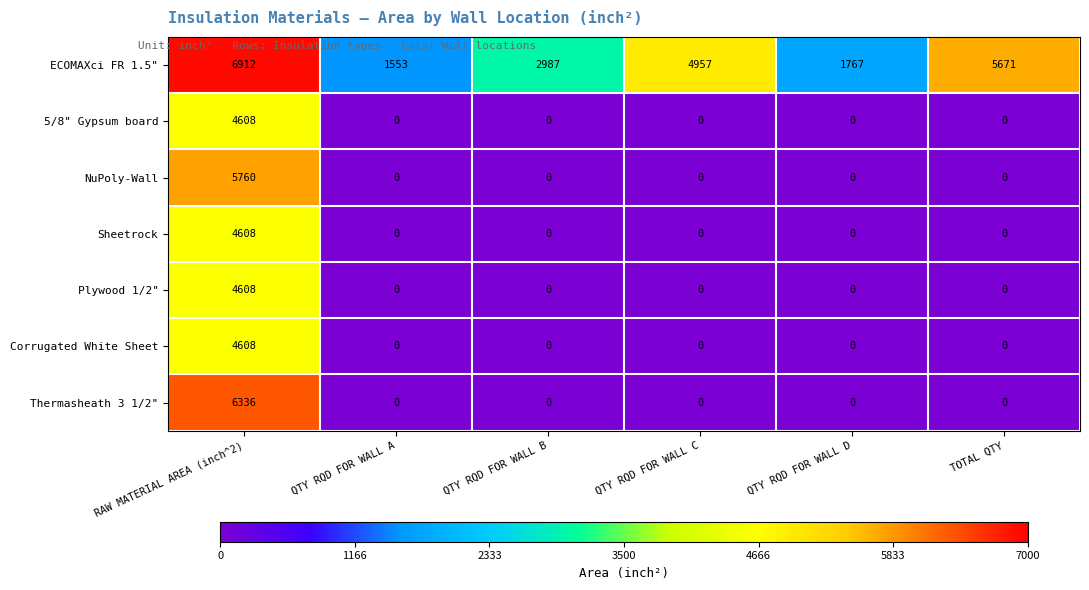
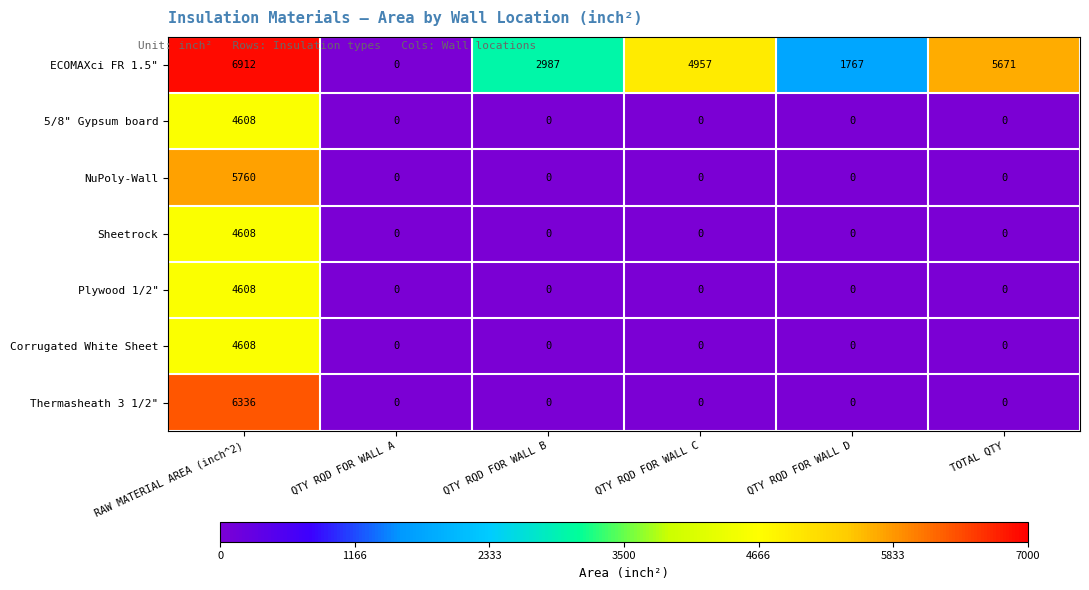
ECOMAXci FR 1.5", QTY RQD FOR WALL A: 1553 -> 0
